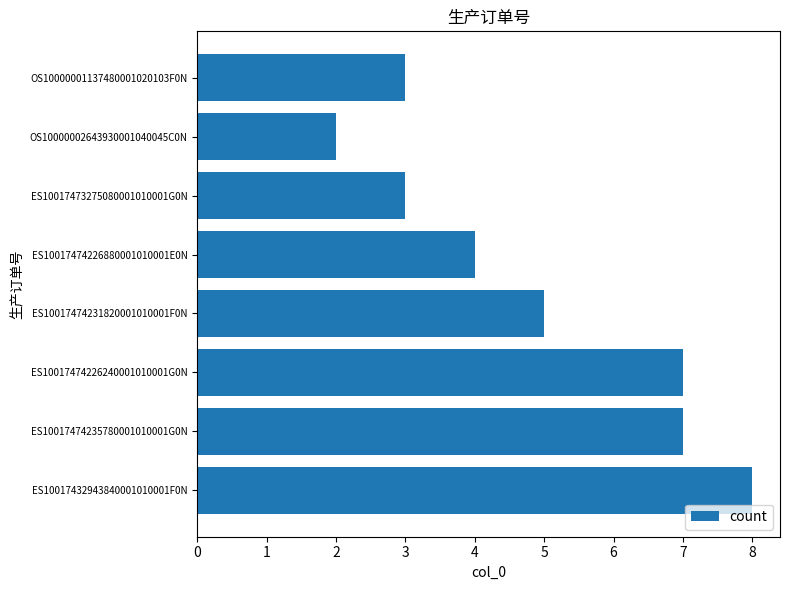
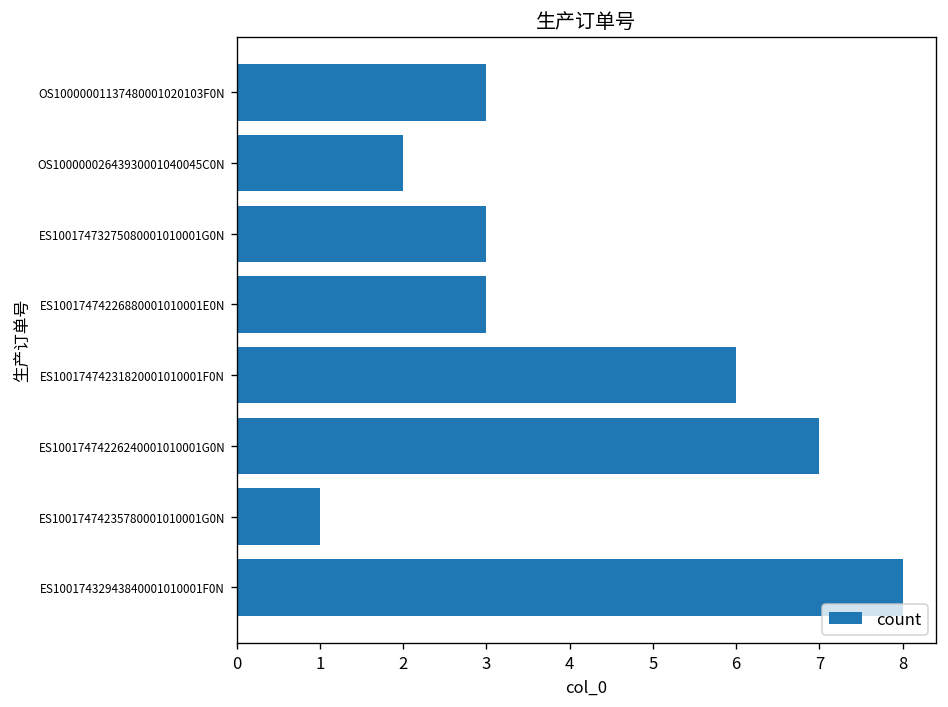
ES10017474226880001010001E0N: 4 -> 3
ES10017474231820001010001F0N: 5 -> 6
ES10017474235780001010001G0N: 7 -> 1
